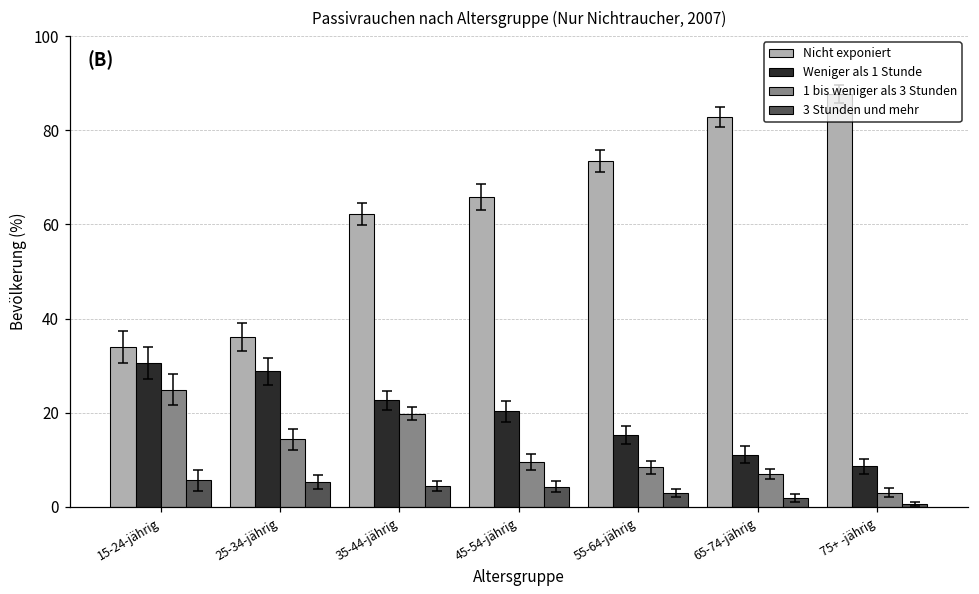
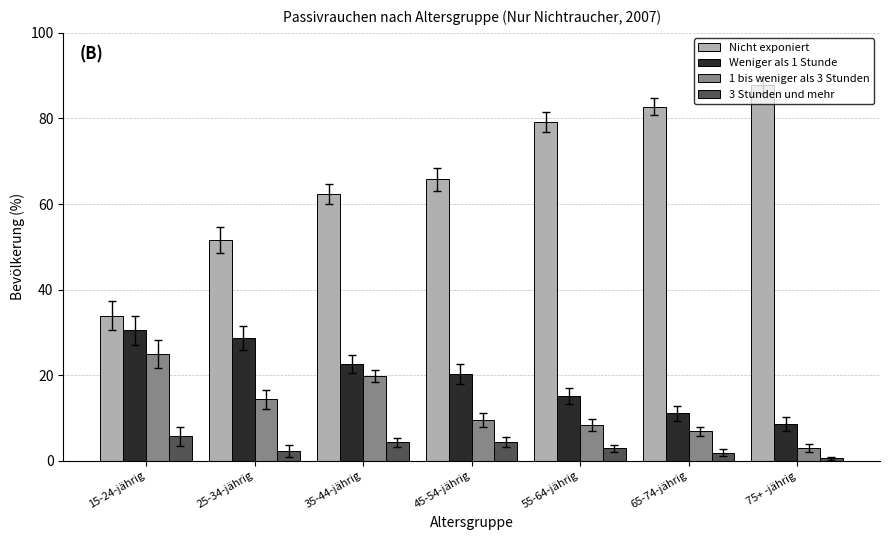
Nicht exponiert, 25-34-jährig: 36 -> 52
3 Stunden und mehr, 25-34-jährig: 5 -> 2
Nicht exponiert, 55-64-jährig: 73 -> 79
